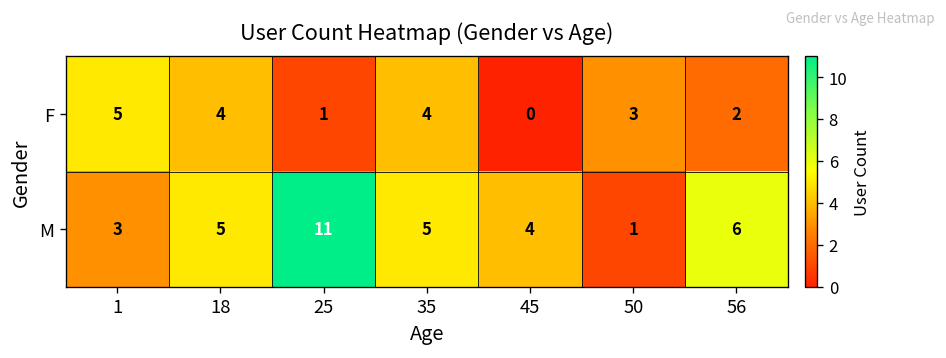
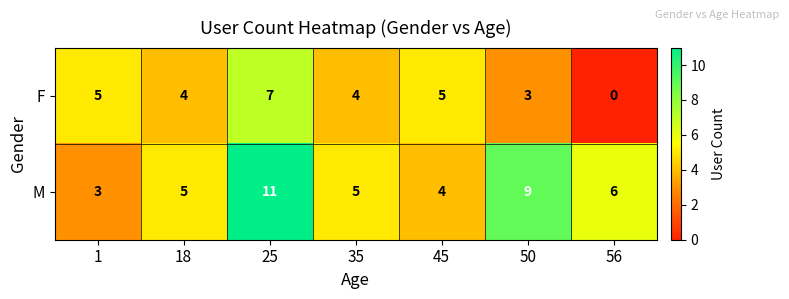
F, 25: 1 -> 7
F, 45: 0 -> 5
F, 56: 2 -> 0
M, 50: 1 -> 9
